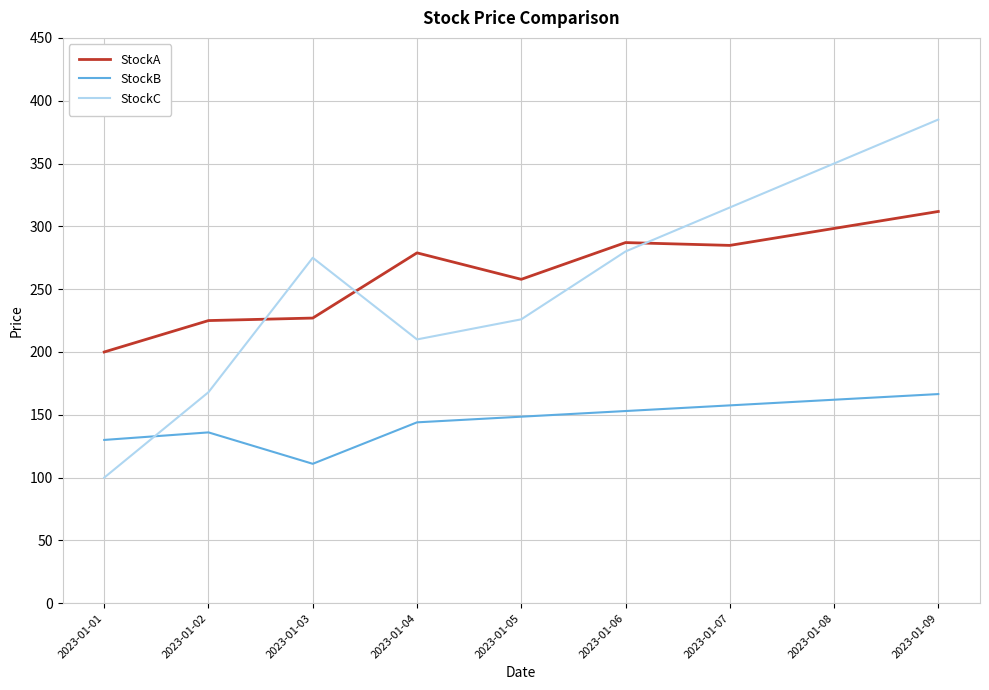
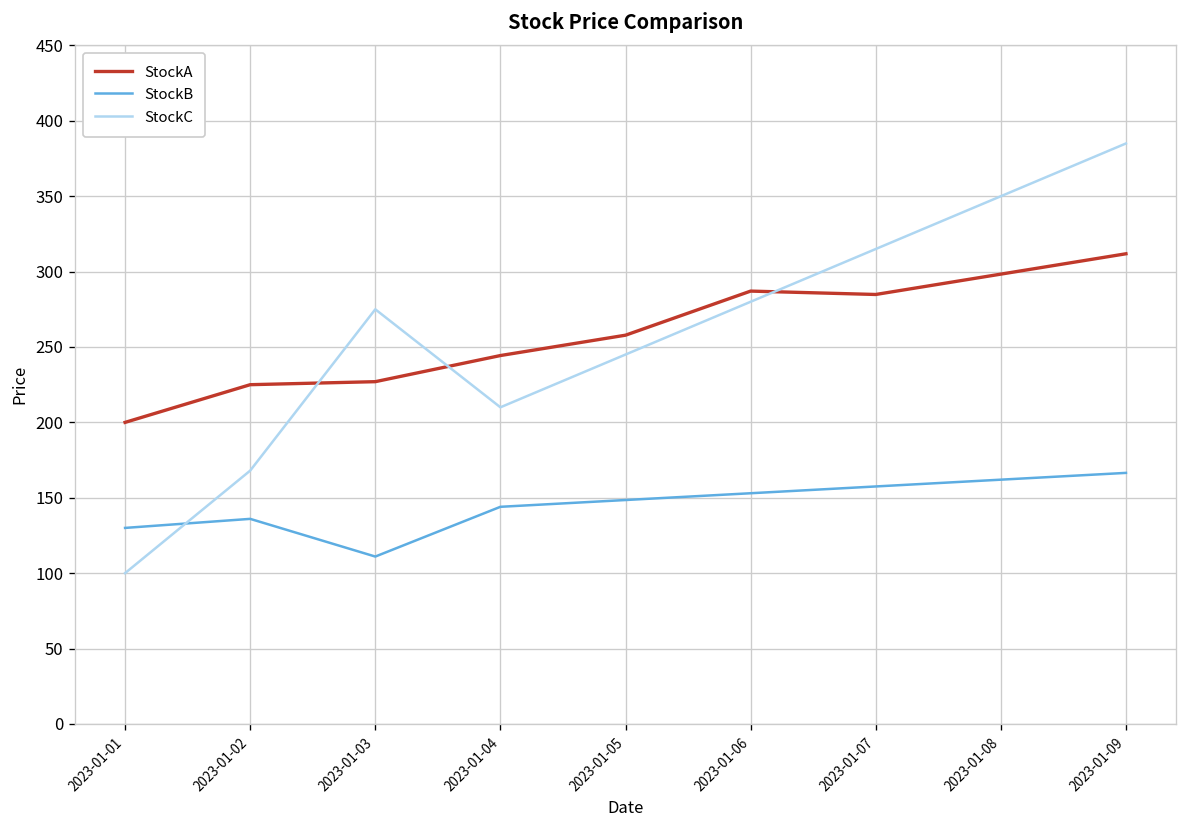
StockA, 2023-01-04: 279 -> 244
StockC, 2023-01-05: 226 -> 245
